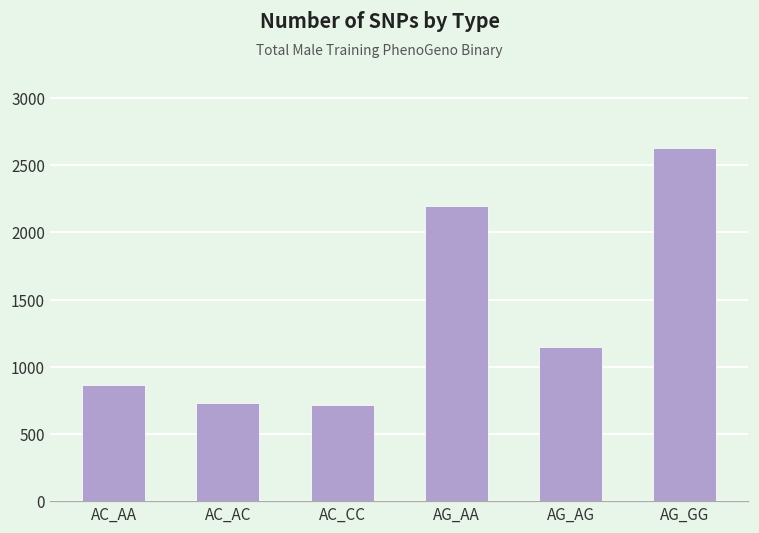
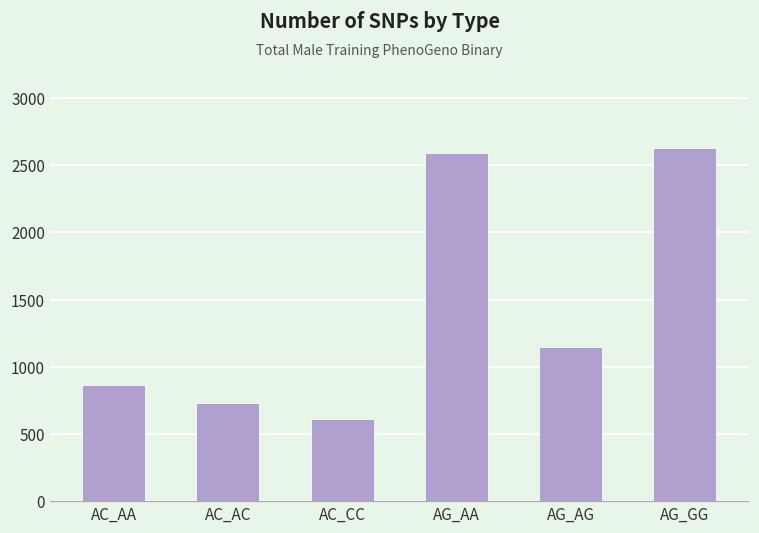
AC_CC: 720 -> 610
AG_AA: 2200 -> 2590
